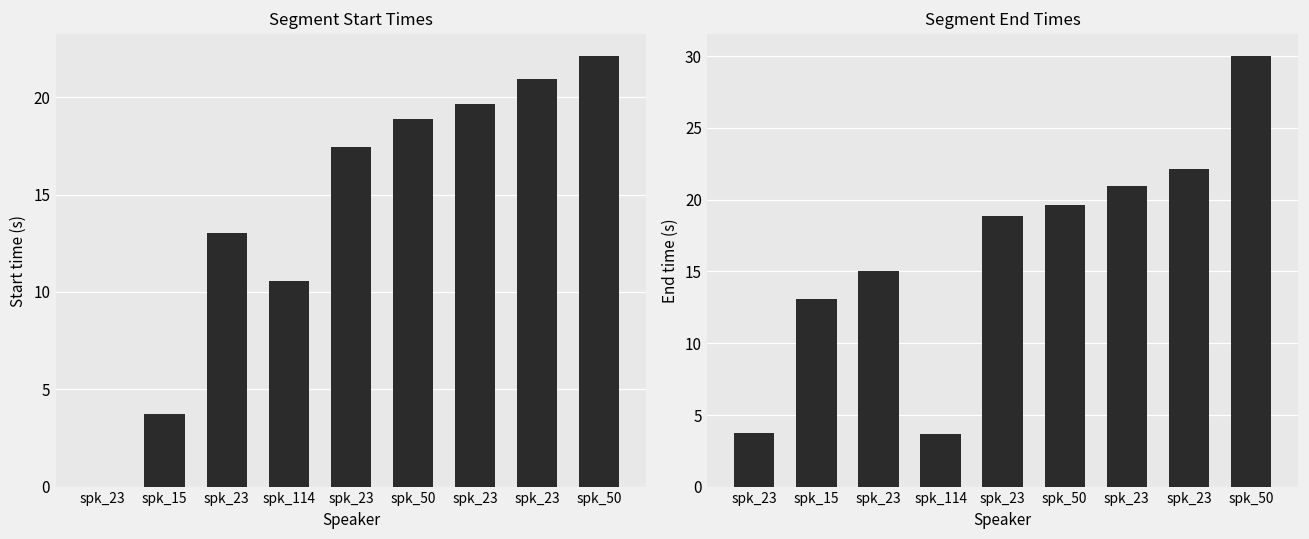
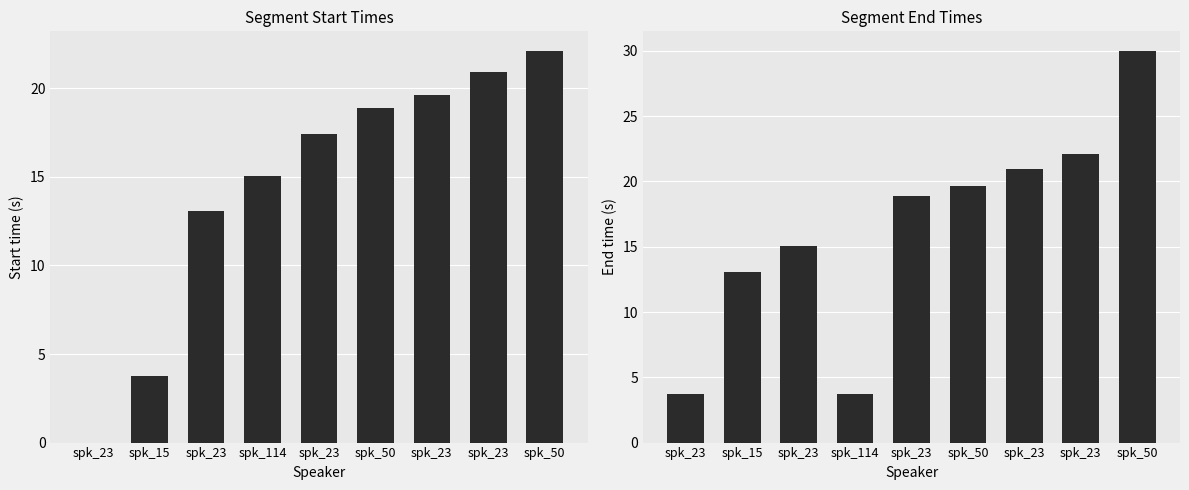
Segment Start Times, spk_114: 10.6 -> 15.1
